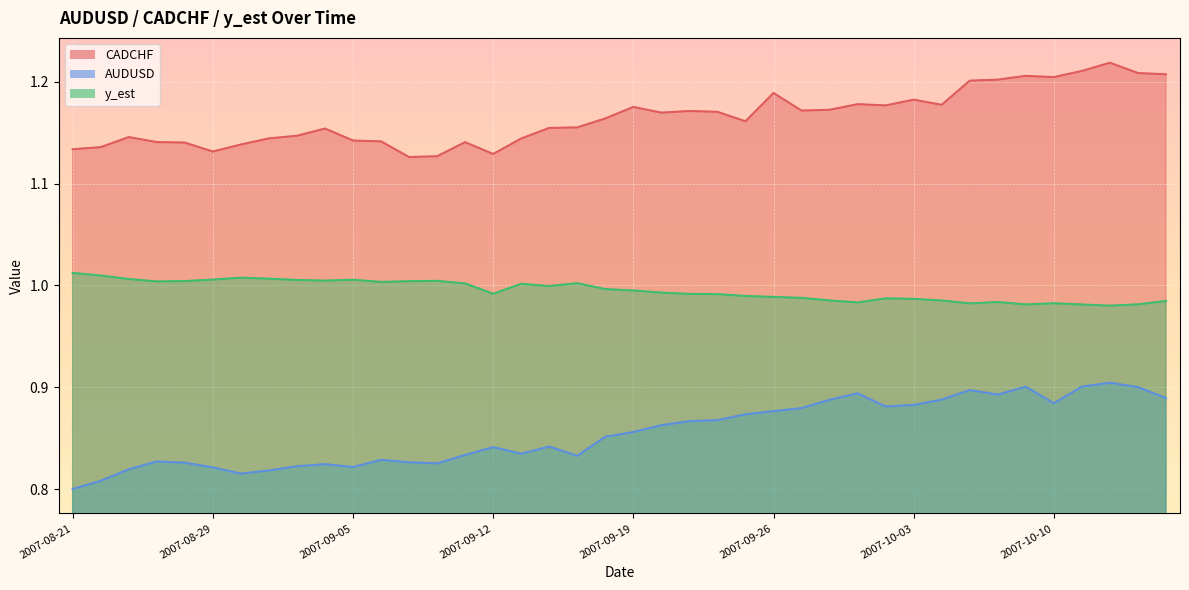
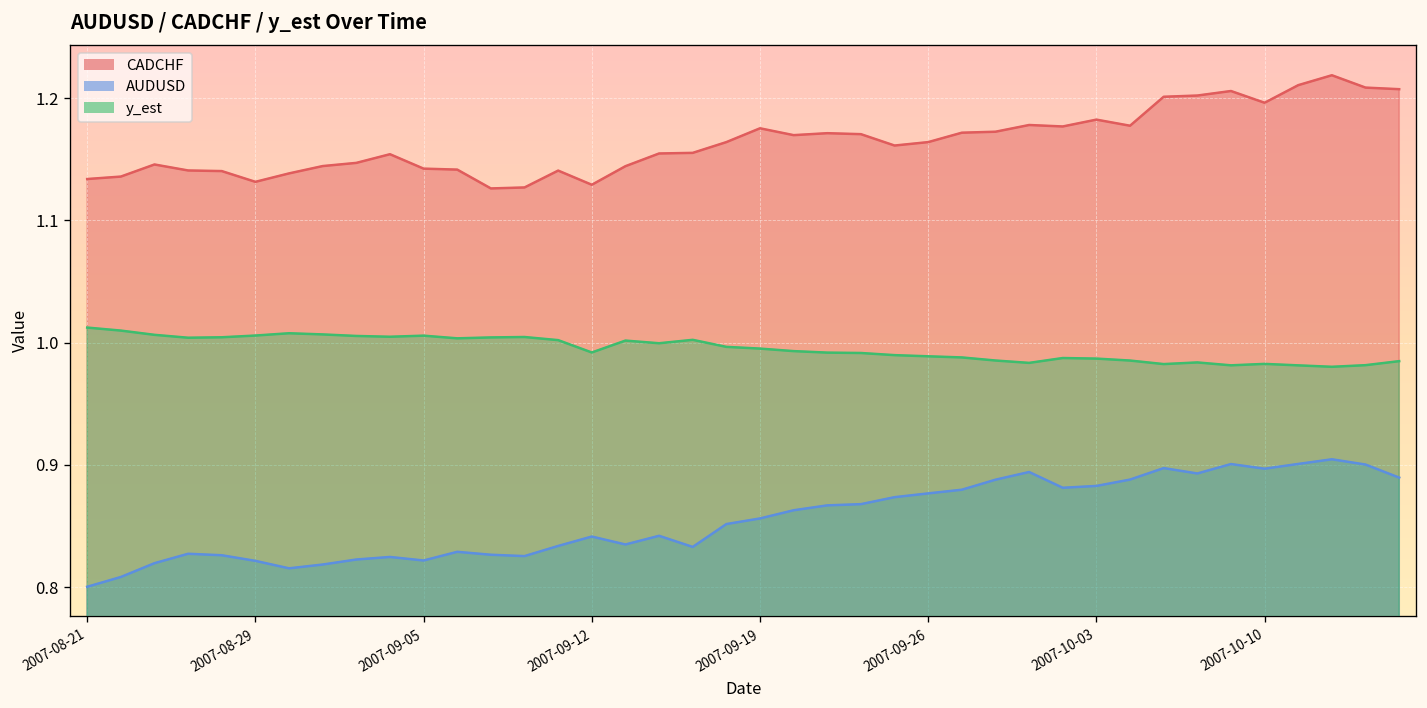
CADCHF, 2007-09-26: 1.189 -> 1.164
CADCHF, 2007-10-10: 1.205 -> 1.196
AUDUSD, 2007-10-10: 0.884 -> 0.897
